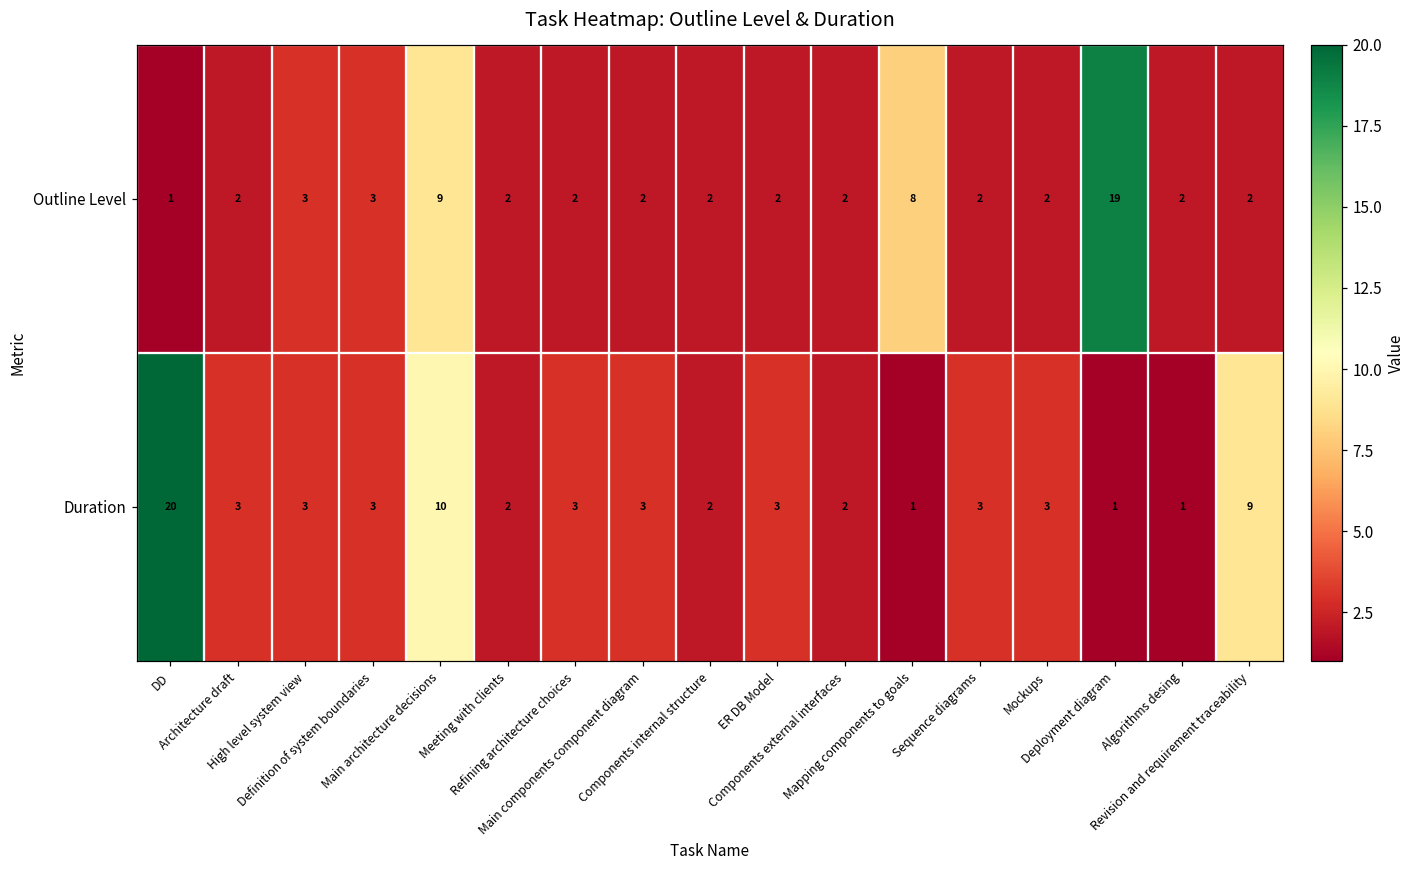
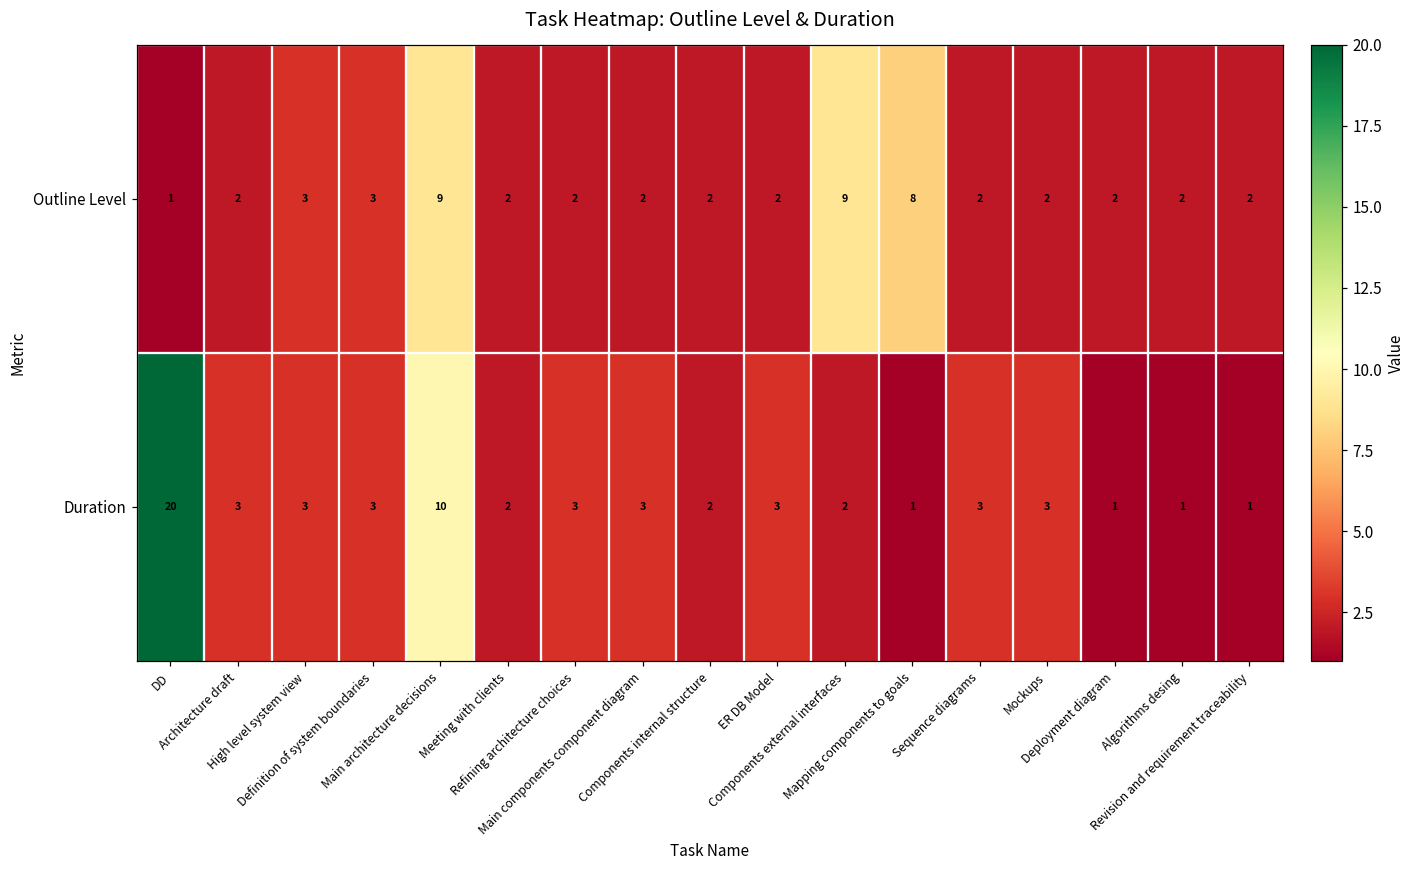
Outline Level, Components external interfaces: 2 -> 9
Outline Level, Deployment diagram: 19 -> 2
Duration, Revision and requirement traceability: 9 -> 1
